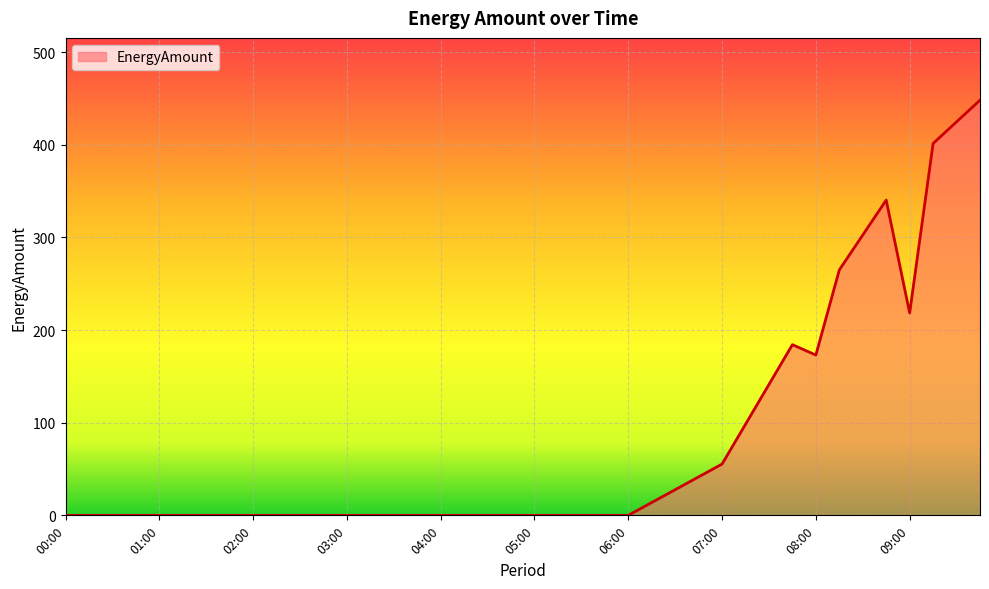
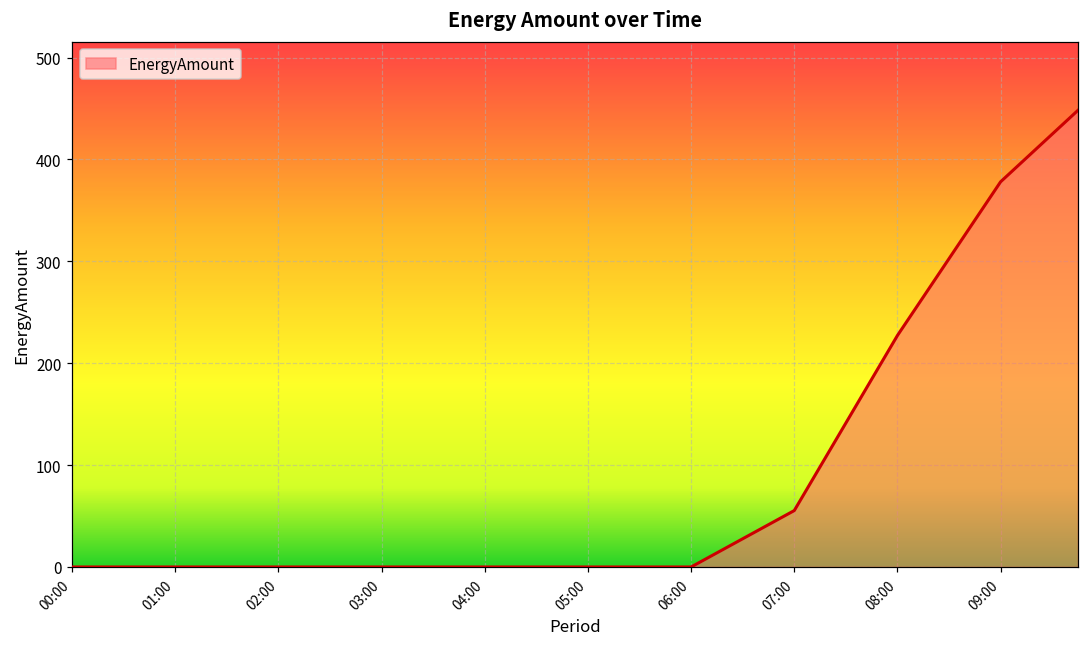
08:00: 170 -> 230
09:00: 220 -> 380
